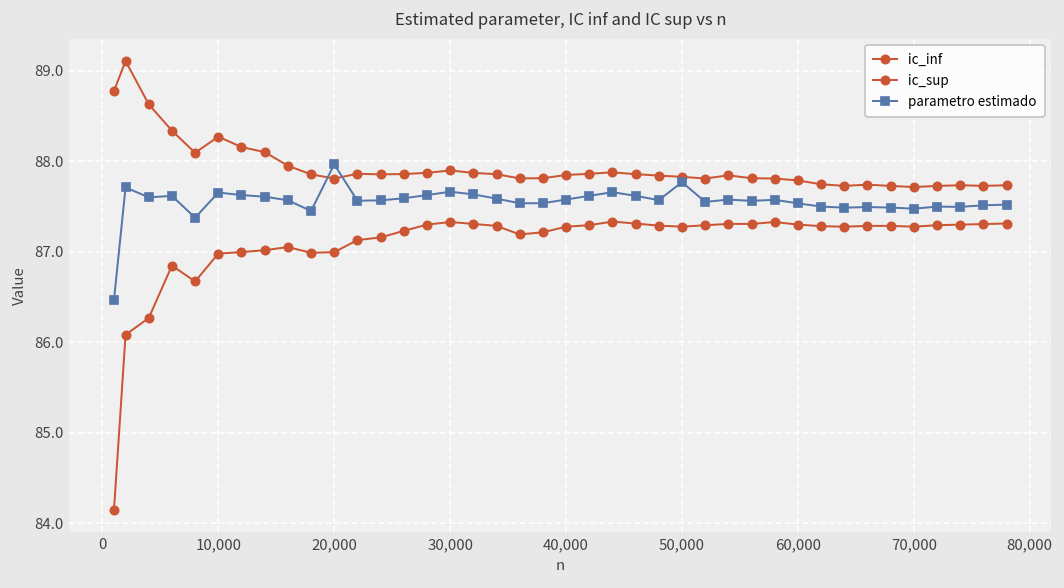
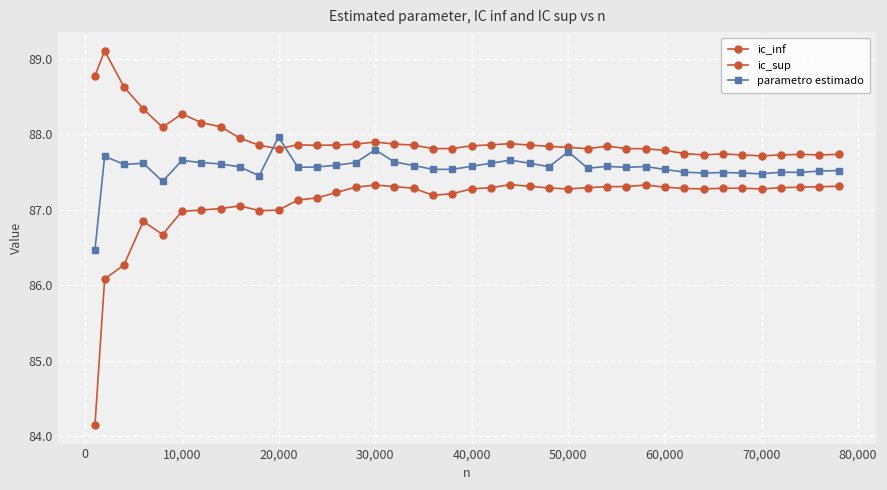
parametro estimado, 30,000: 87.7 -> 87.8
